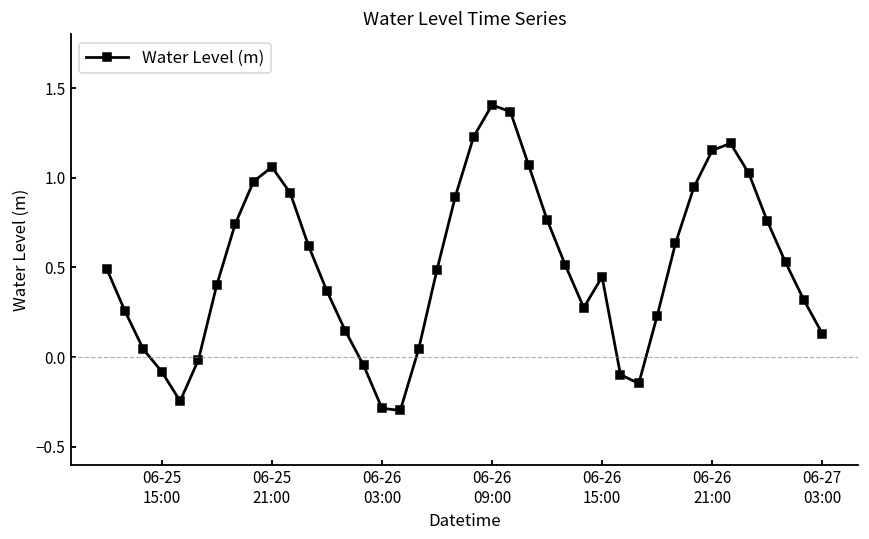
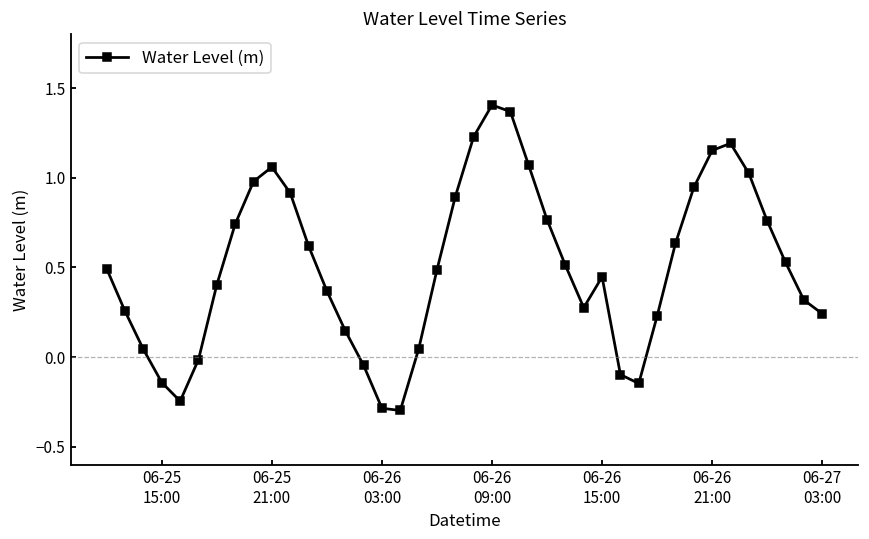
06-25 15:00: -0.08 -> -0.14
06-27 03:00: 0.13 -> 0.24
